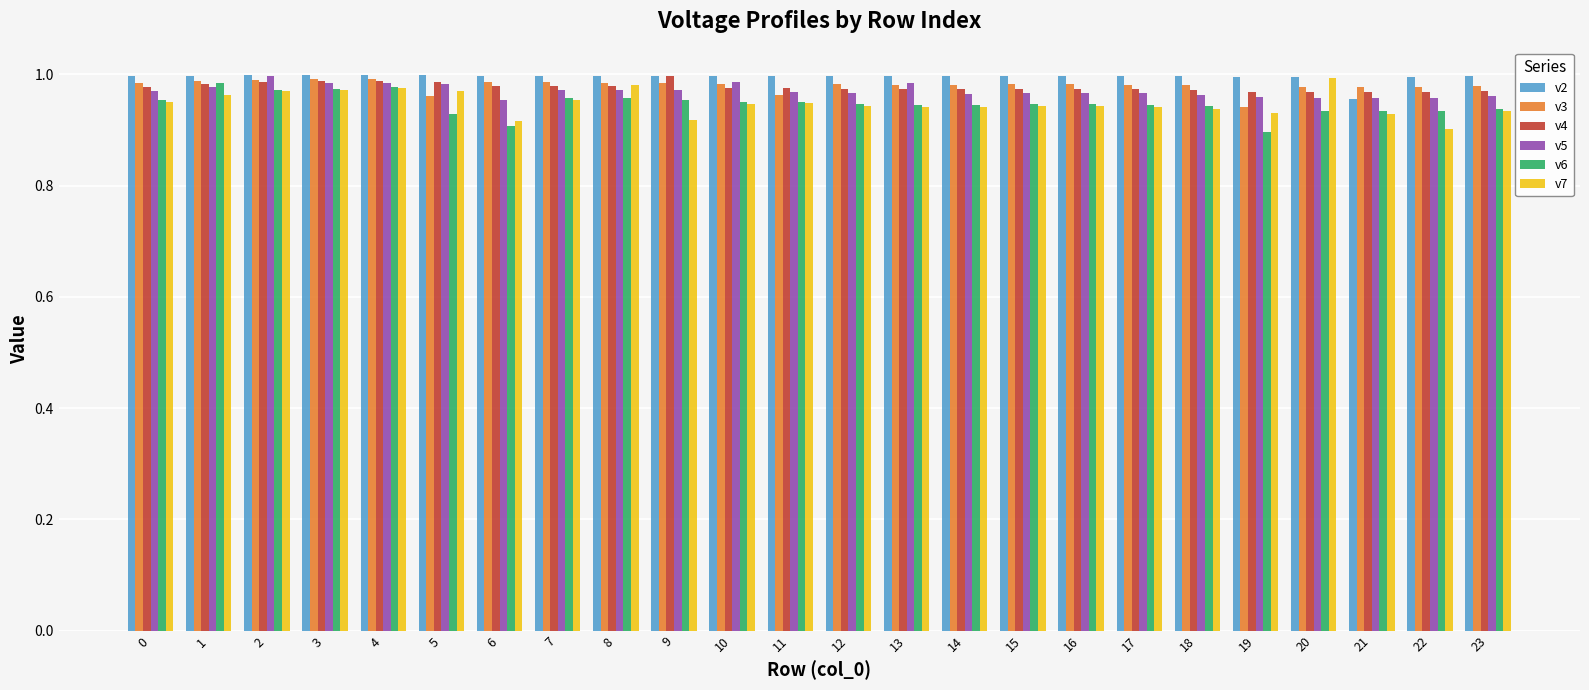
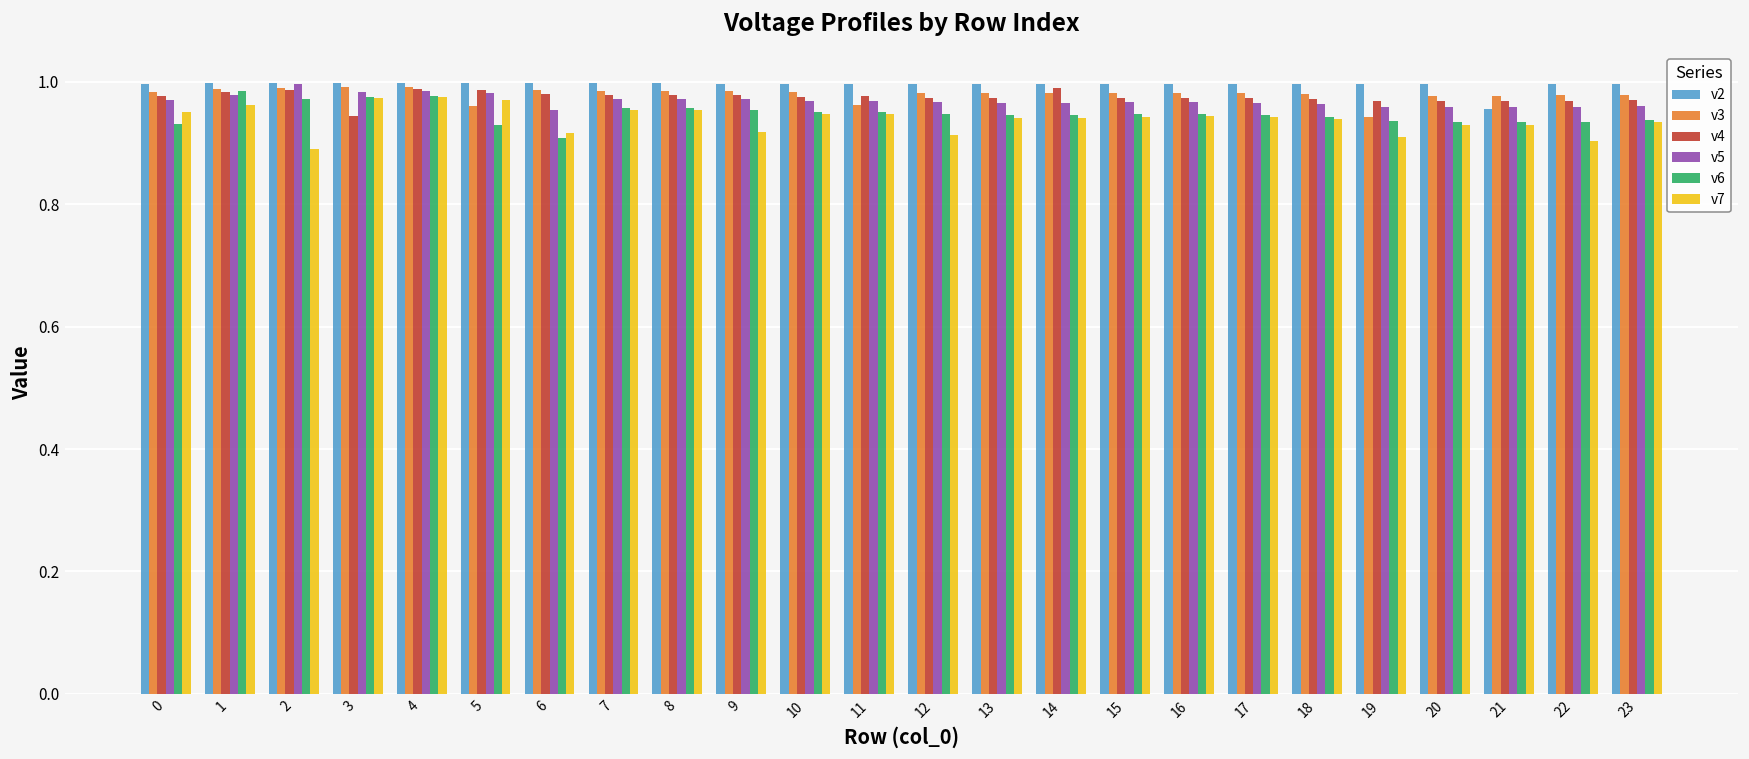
v6, 0: 0.95 -> 0.93
v7, 2: 0.97 -> 0.89
v4, 3: 0.99 -> 0.94
v7, 8: 0.98 -> 0.95
v4, 9: 1.00 -> 0.98
v5, 10: 0.99 -> 0.97
v7, 12: 0.94 -> 0.91
v5, 13: 0.98 -> 0.97
v4, 14: 0.97 -> 0.99
v6, 19: 0.90 -> 0.94
v7, 19: 0.93 -> 0.91
v7, 20: 0.99 -> 0.93
